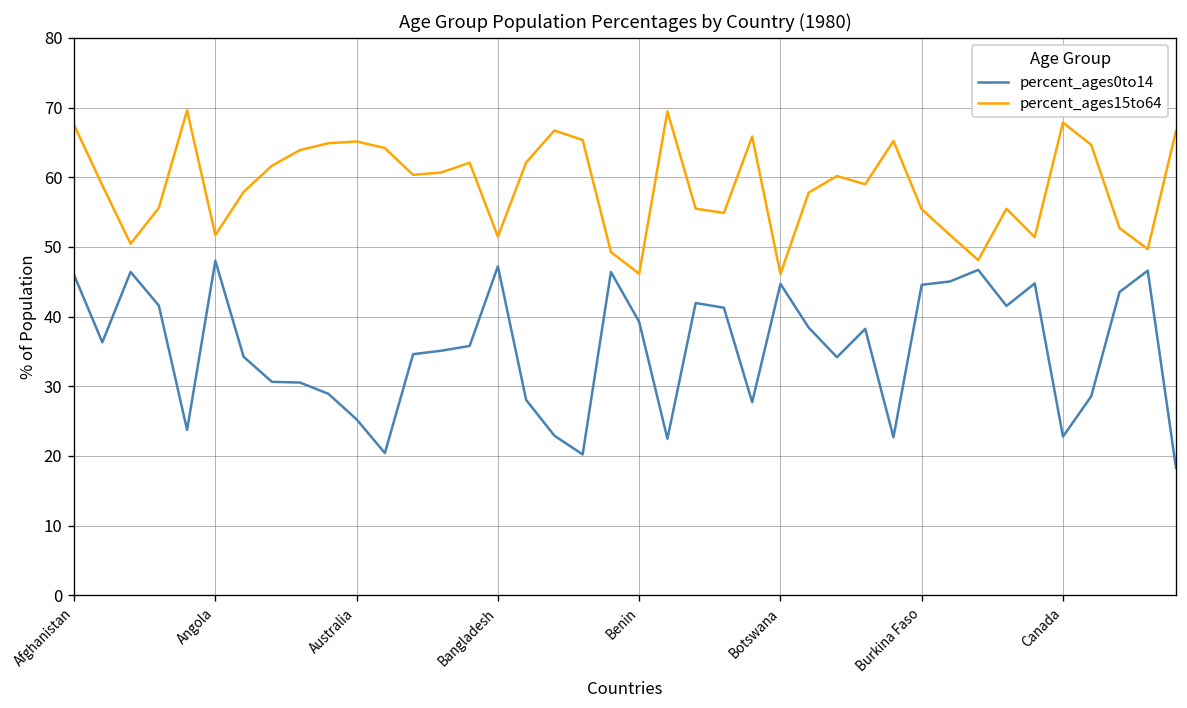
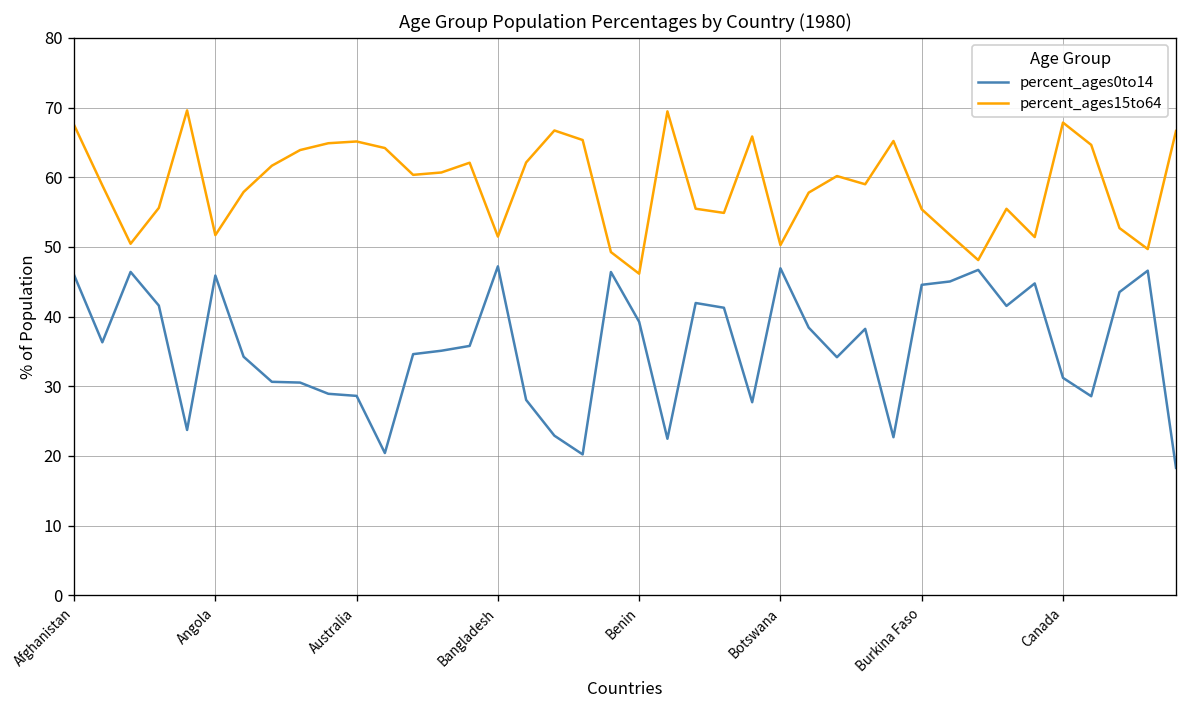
percent_ages0to14, Angola: 48 -> 46
percent_ages0to14, Australia: 25 -> 29
percent_ages0to14, Botswana: 45 -> 47
percent_ages15to64, Botswana: 46 -> 50
percent_ages0to14, Canada: 23 -> 31
